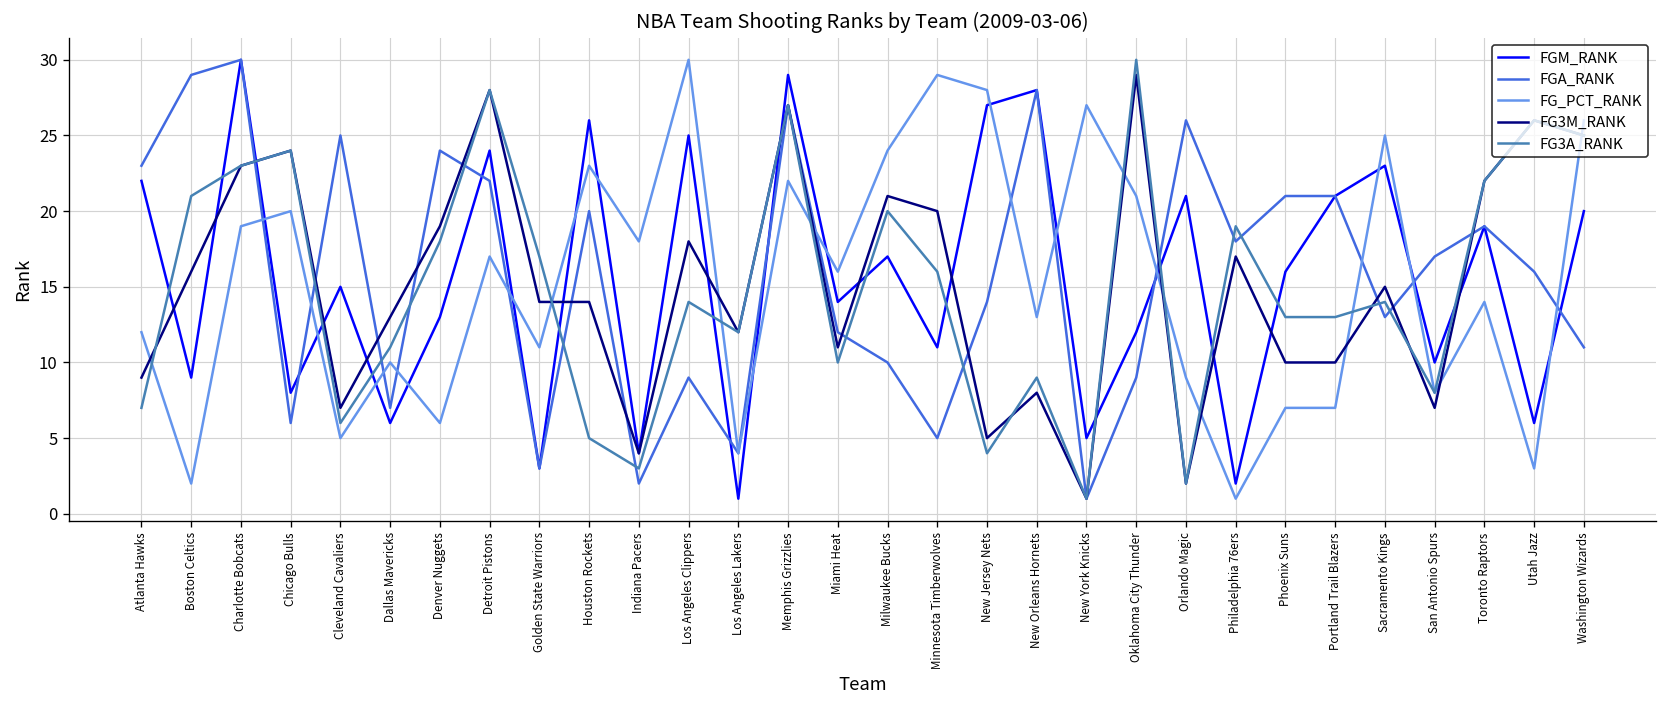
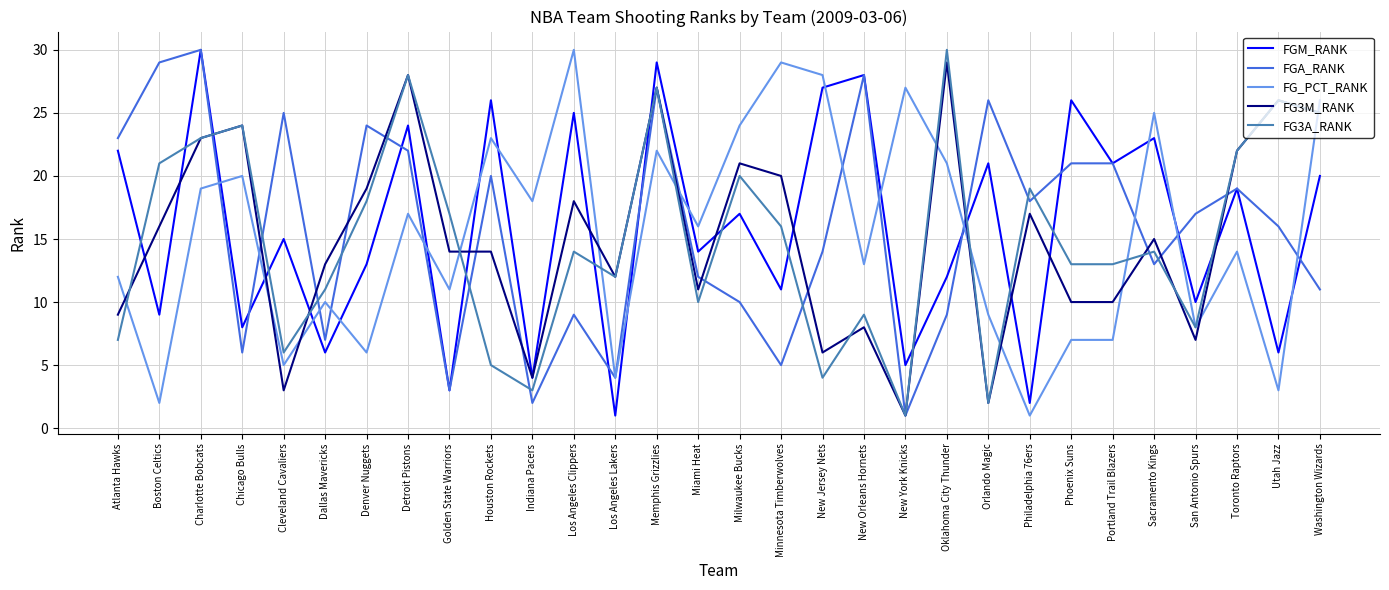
FG3M_RANK, Cleveland Cavaliers: 7 -> 3
FG3M_RANK, New Jersey Nets: 5 -> 6
FGM_RANK, Phoenix Suns: 16 -> 26
